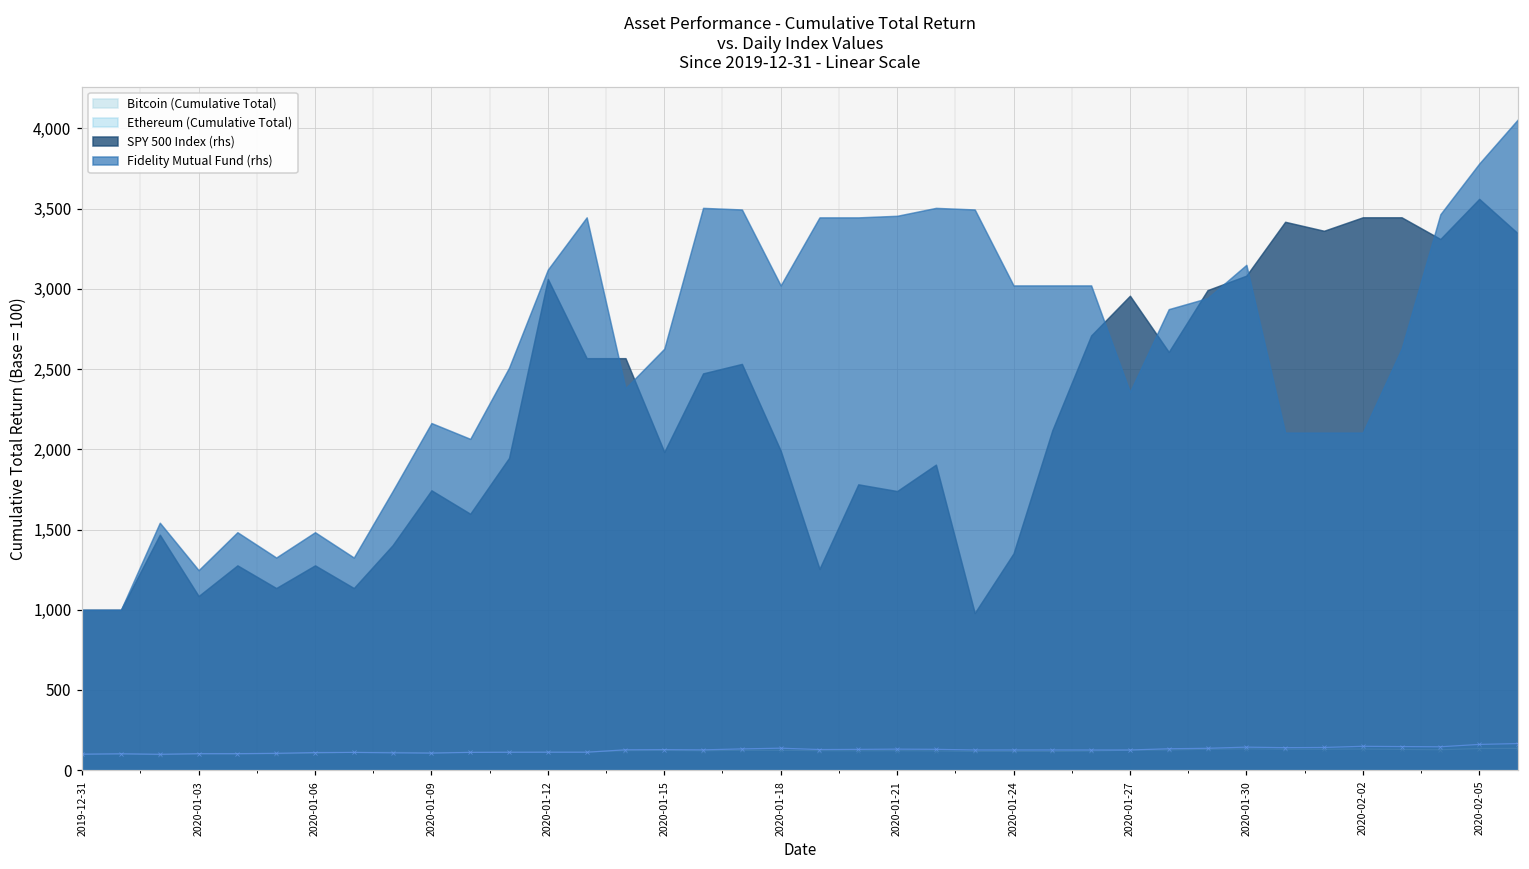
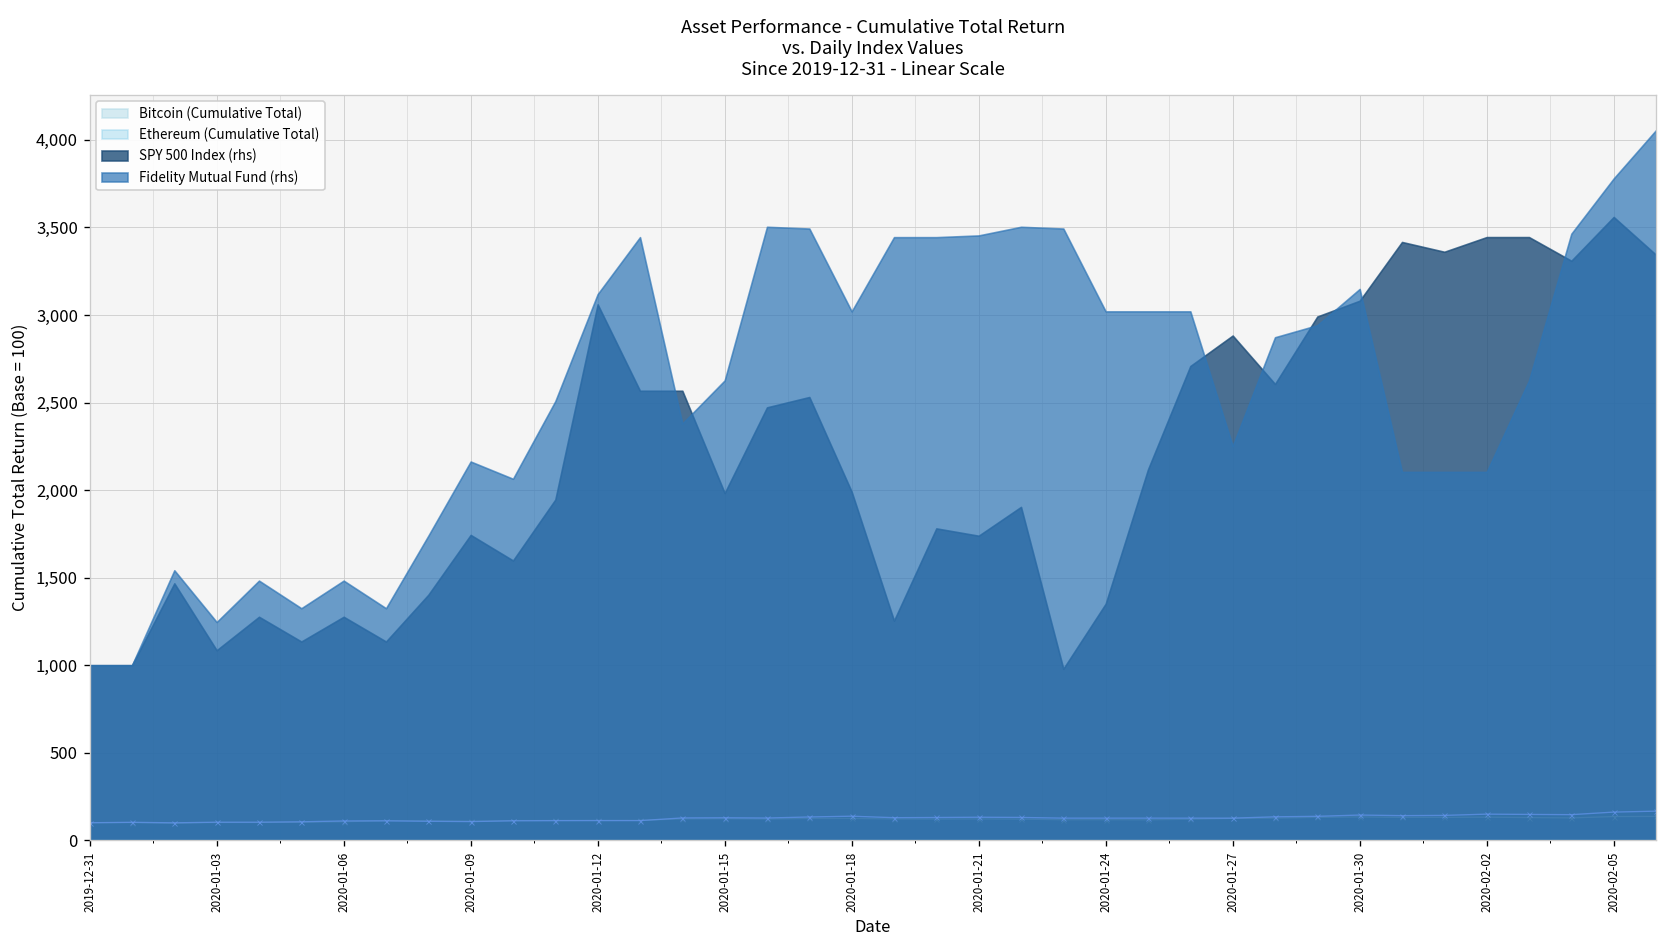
SPY 500 Index (rhs), 2020-01-27: 2,960 -> 2,880
Fidelity Mutual Fund (rhs), 2020-01-27: 2,360 -> 2,250
